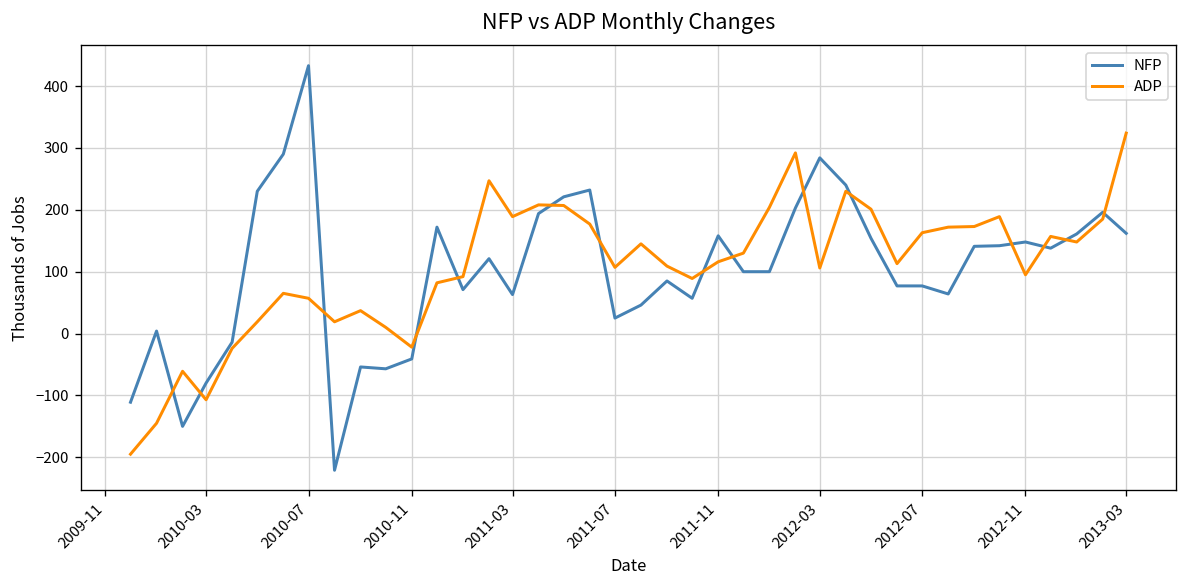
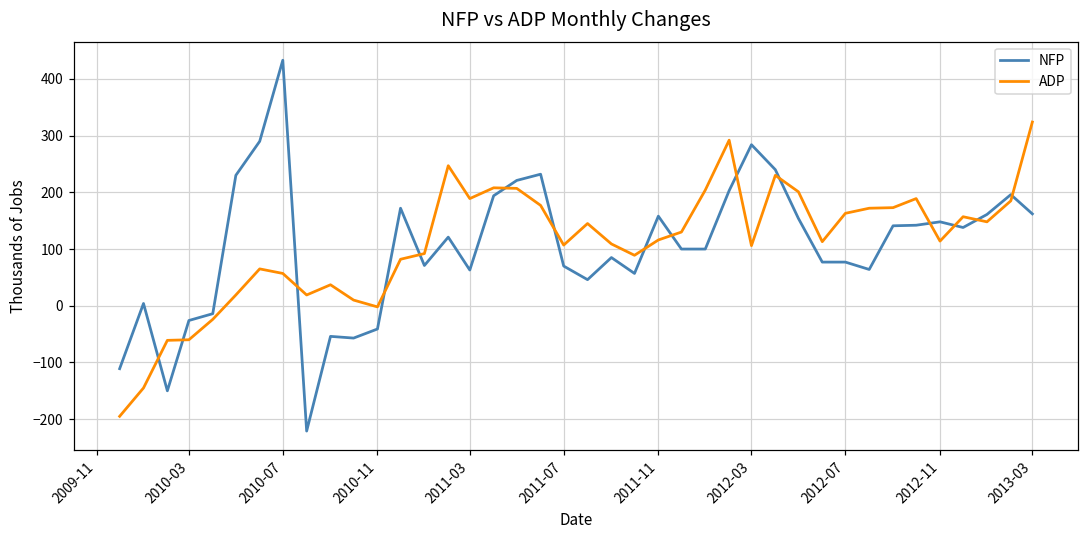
NFP, 2010-03: -80 -> -30
ADP, 2010-03: -110 -> -60
ADP, 2010-11: -20 -> 0
NFP, 2011-07: 30 -> 70
ADP, 2012-11: 100 -> 110
